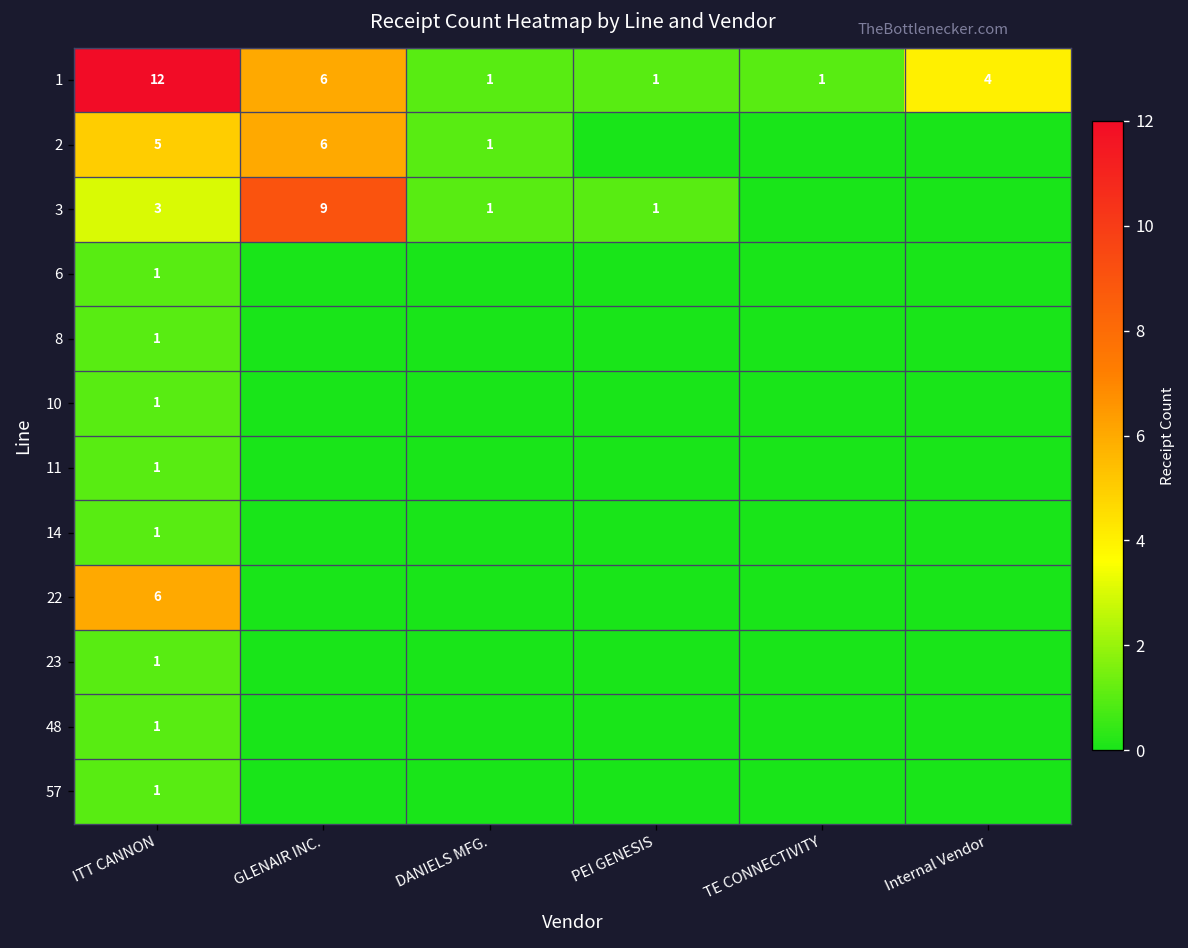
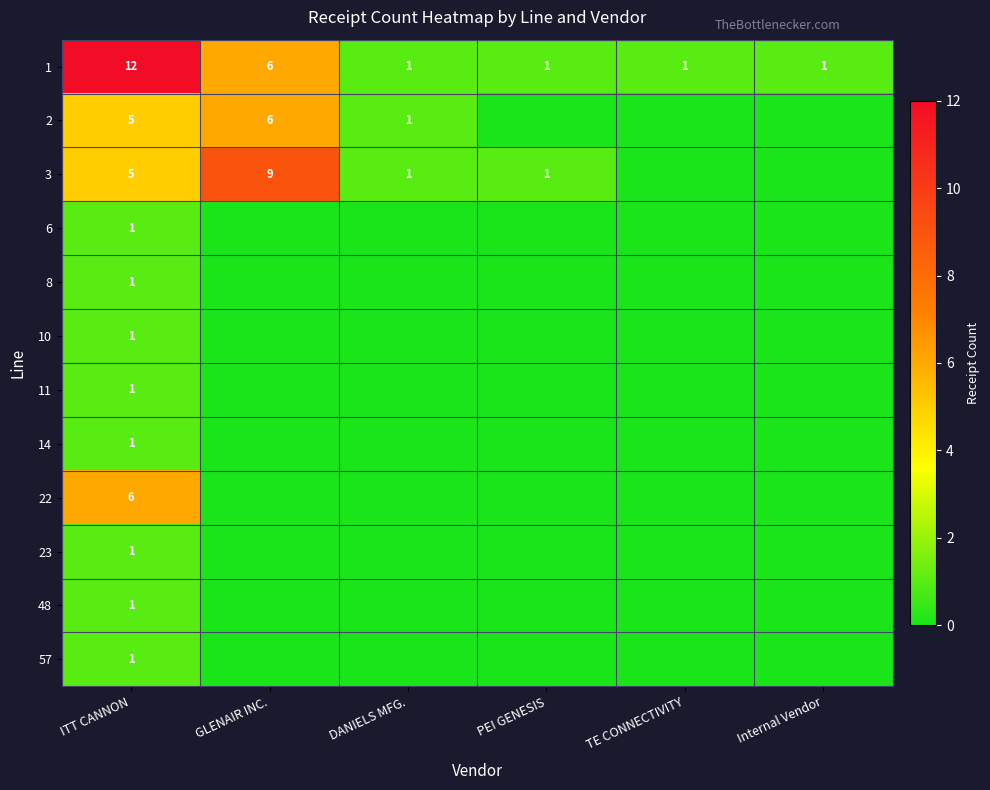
1, Internal Vendor: 4 -> 1
3, ITT CANNON: 3 -> 5
